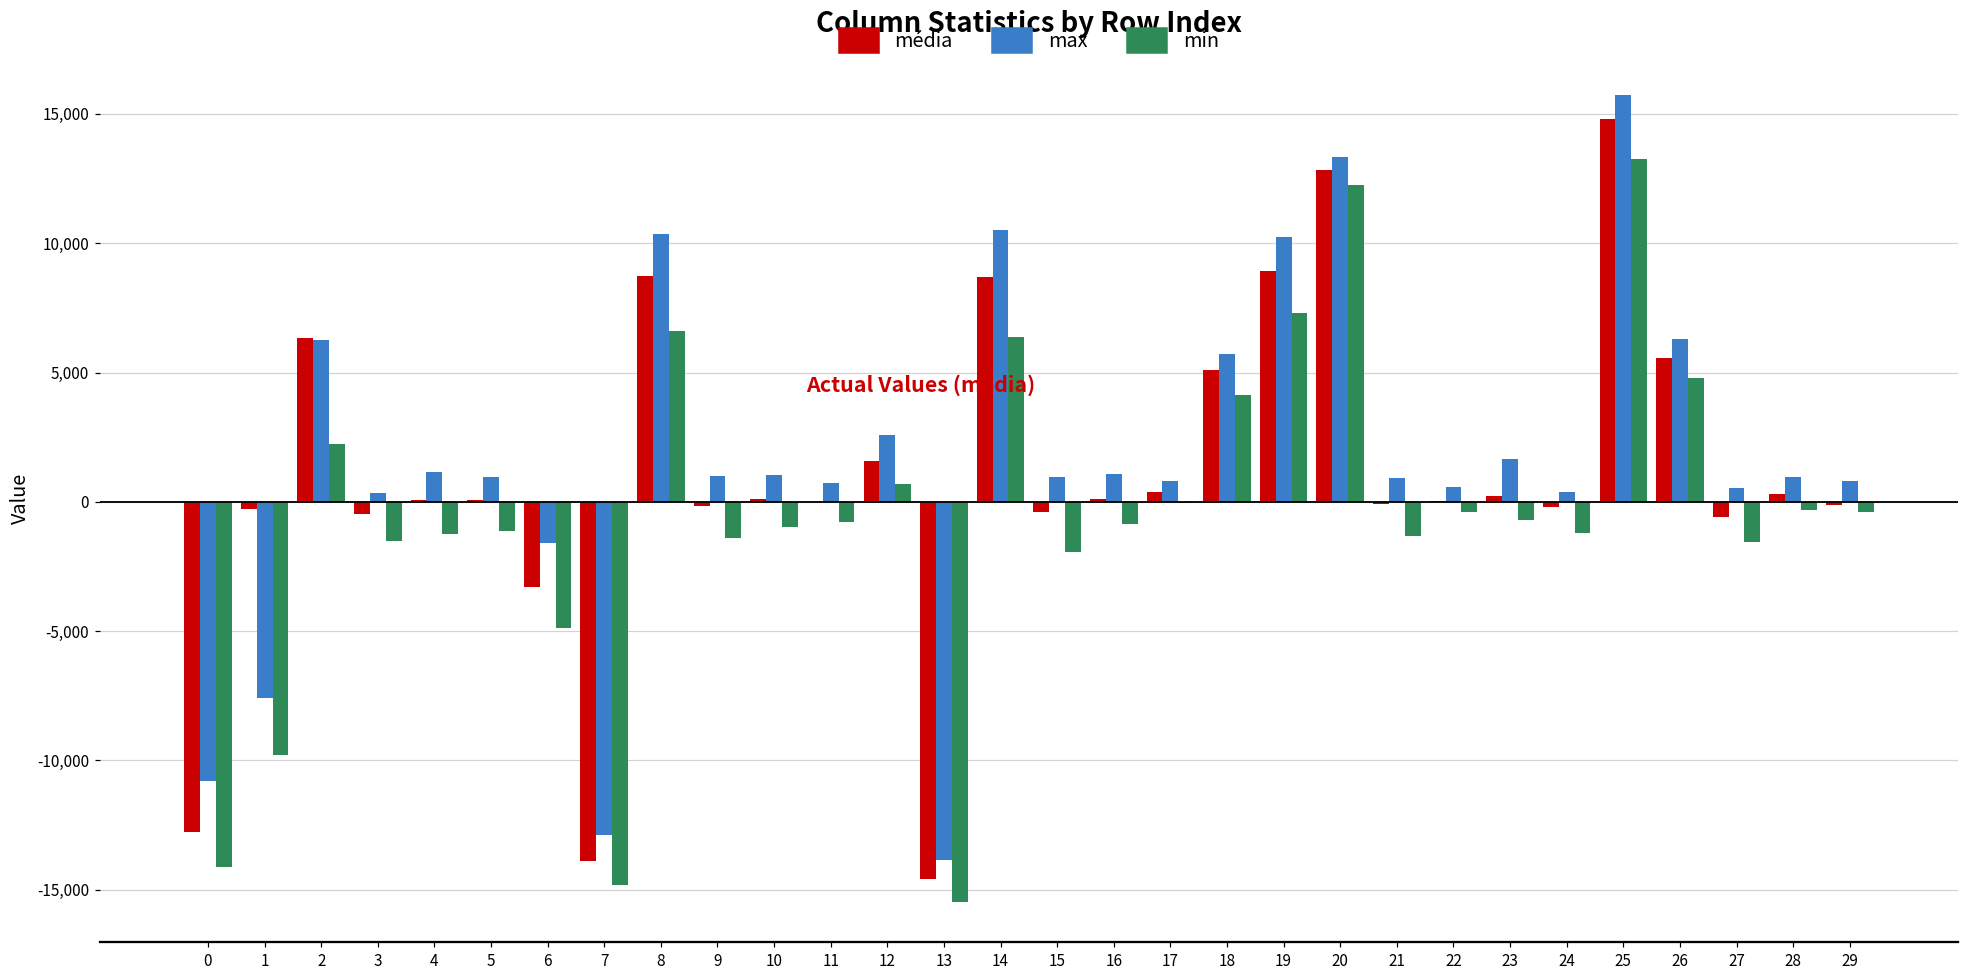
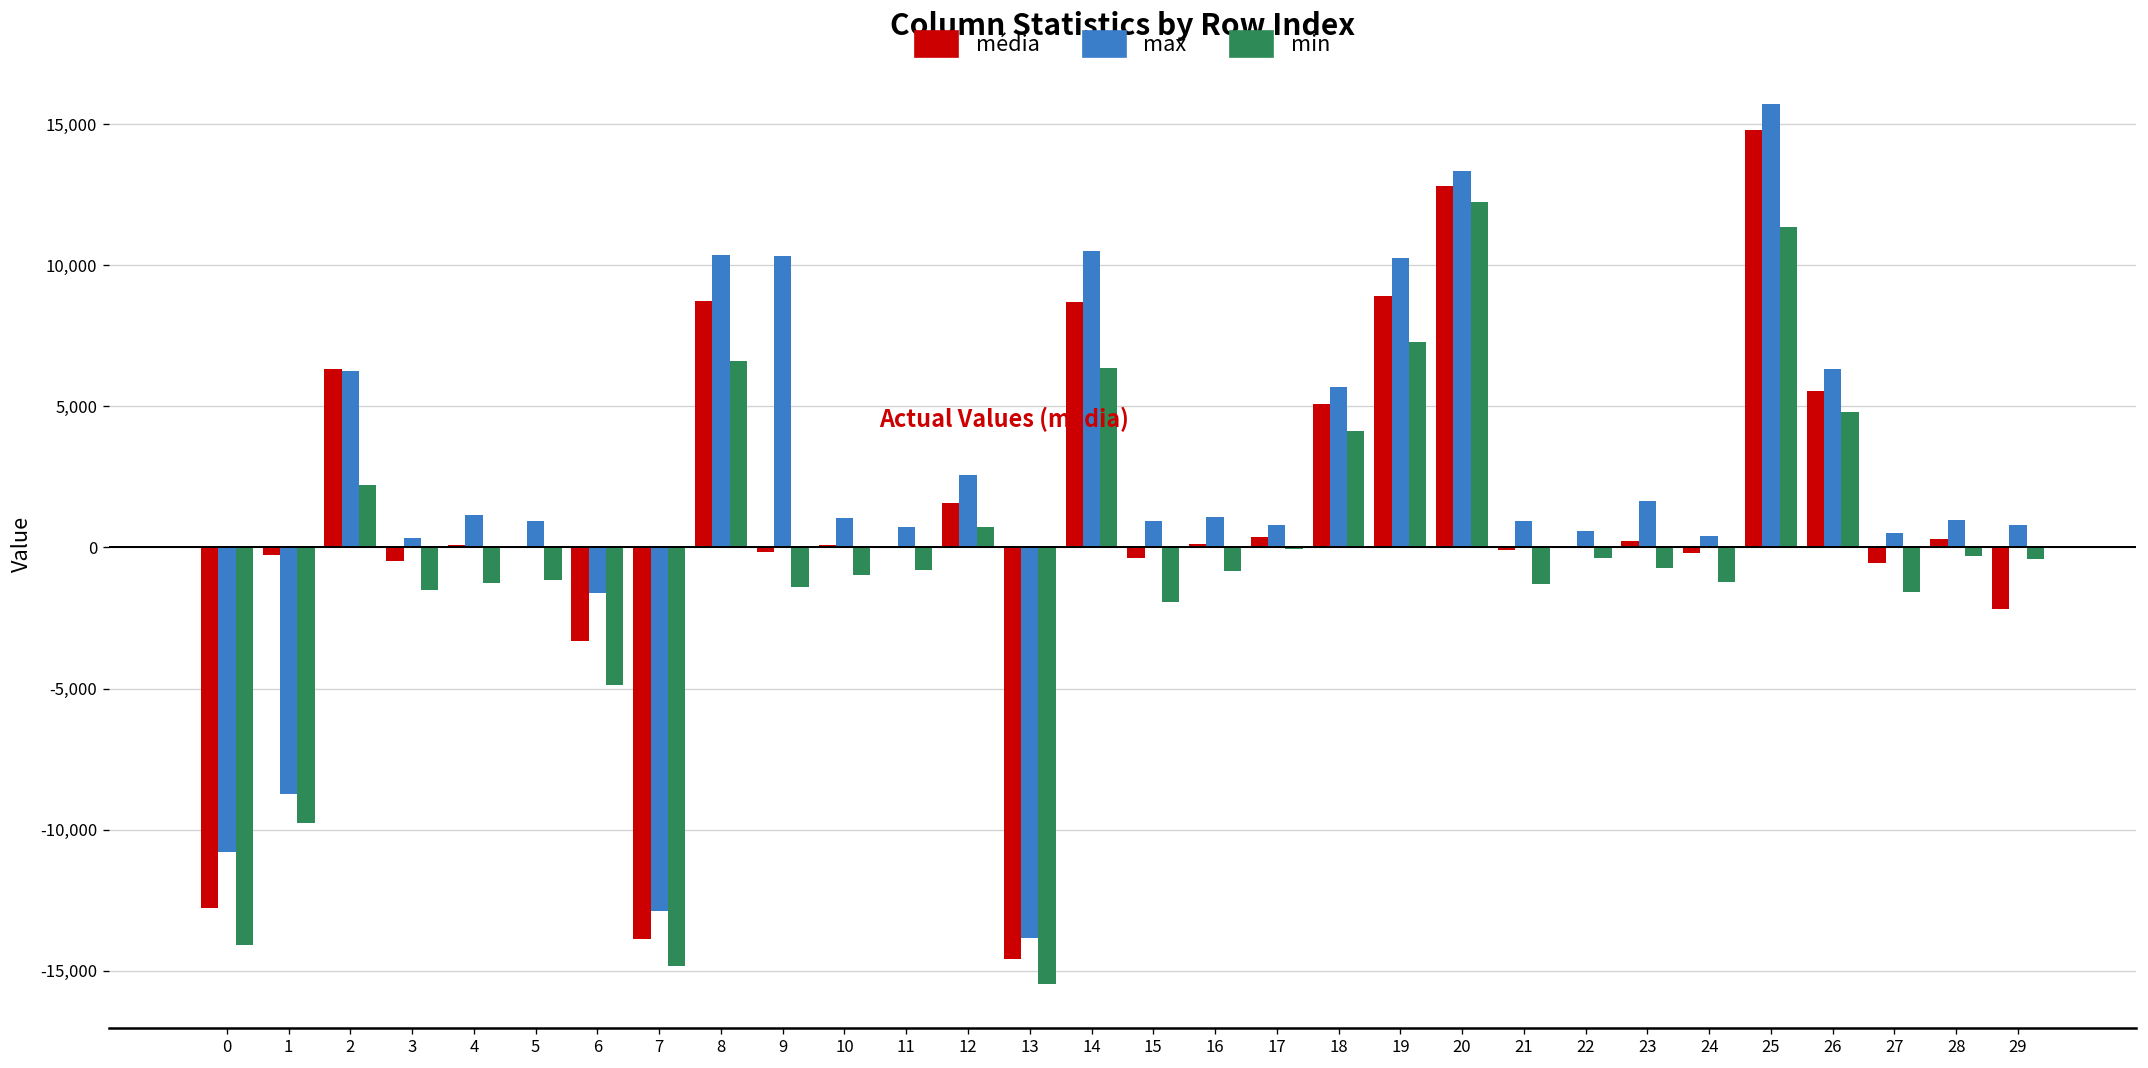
max, 1: -7,600 -> -8,700
max, 9: 1,000 -> 10,300
min, 25: 13,300 -> 11,300
média, 29: -100 -> -2,200
